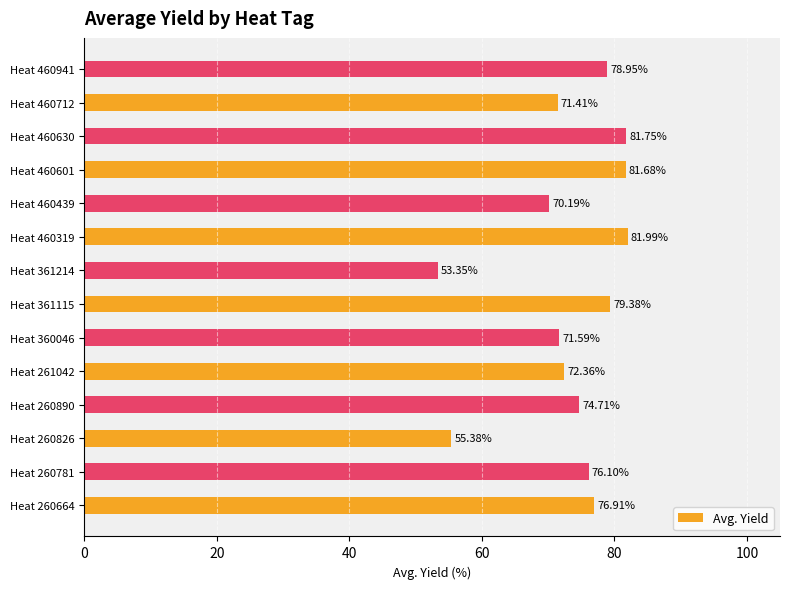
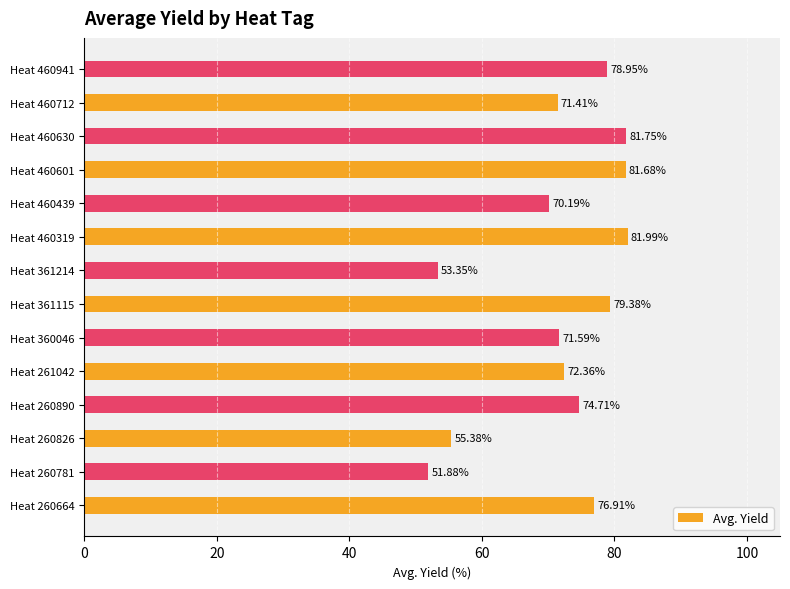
Heat 260781: 76.10% -> 51.88%
